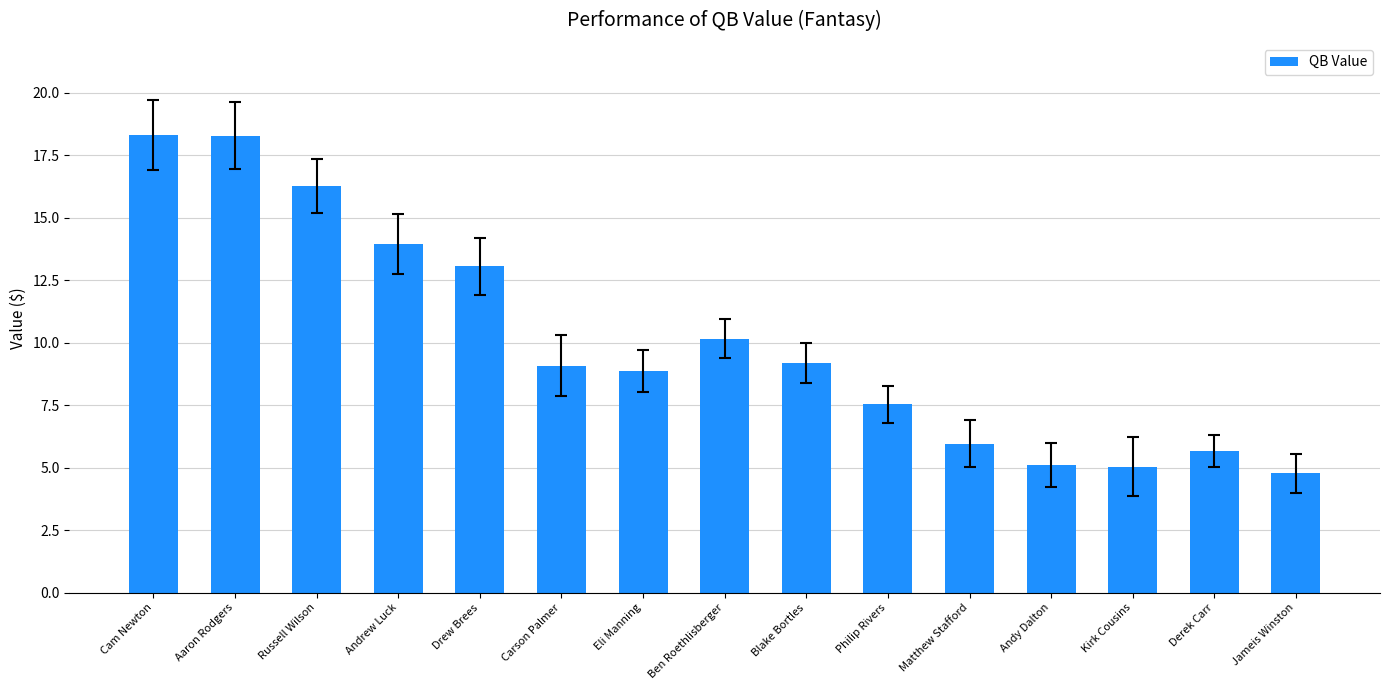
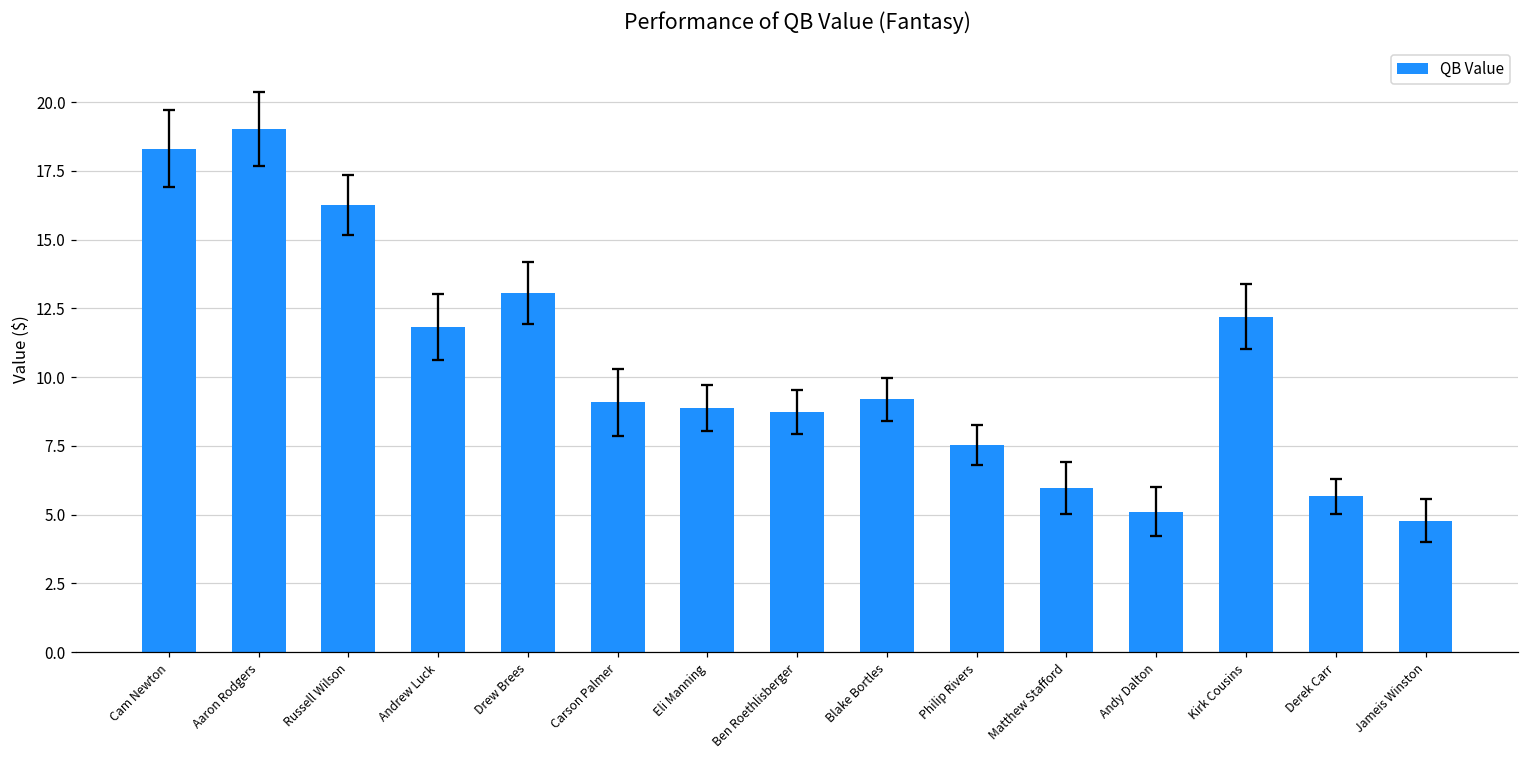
QB Value, Aaron Rodgers: 18.3 -> 19.0
QB Value, Andrew Luck: 13.9 -> 11.8
QB Value, Ben Roethlisberger: 10.2 -> 8.7
QB Value, Kirk Cousins: 5.0 -> 12.2
